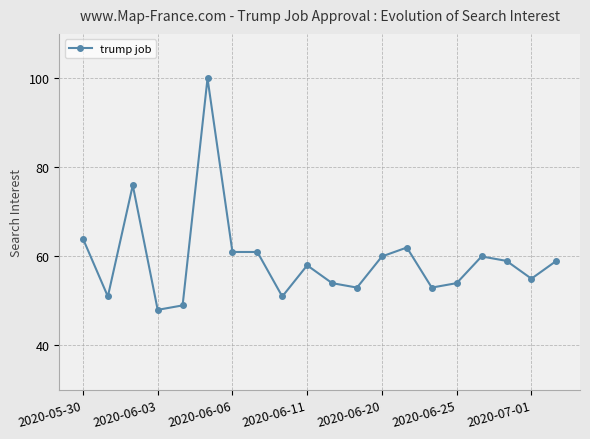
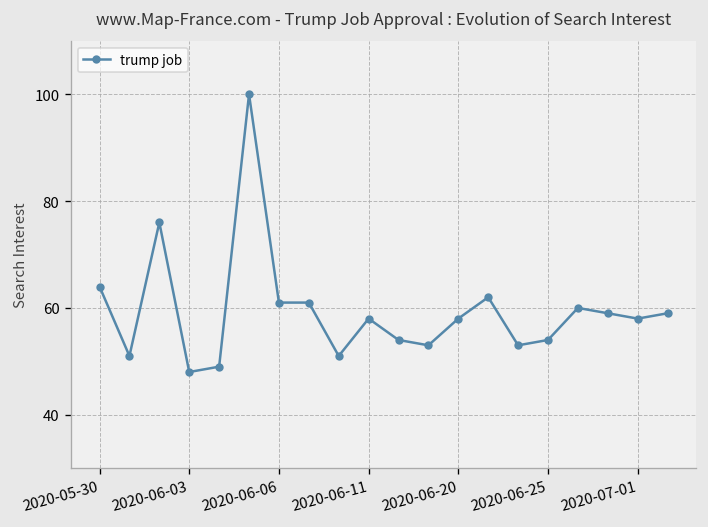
2020-06-20: 60 -> 58
2020-07-01: 55 -> 58
